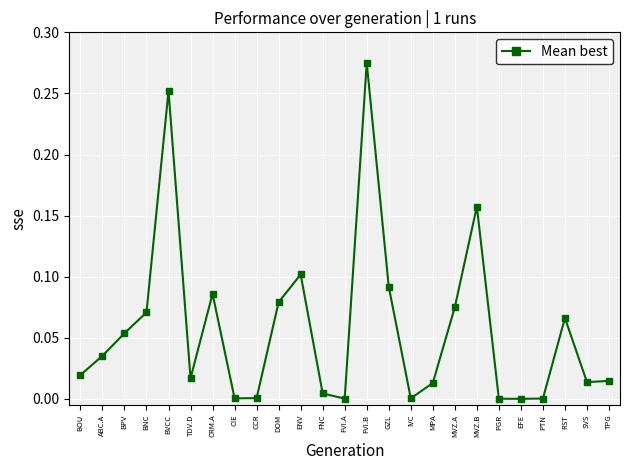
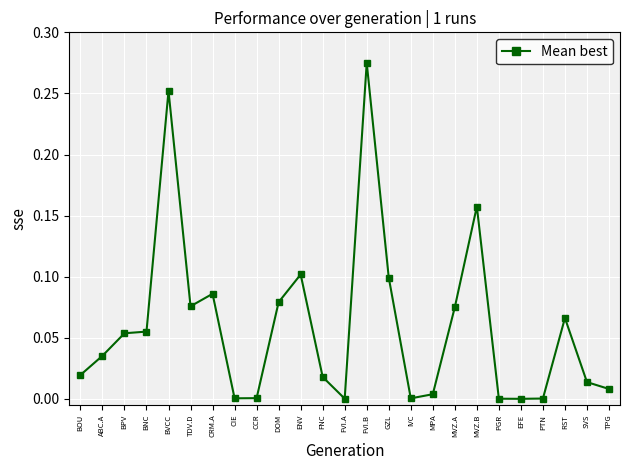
BNC: 0.071 -> 0.055
TDV.D: 0.017 -> 0.076
FNC: 0.004 -> 0.018
GZL: 0.092 -> 0.099
MPA: 0.013 -> 0.004
TPG: 0.015 -> 0.008
